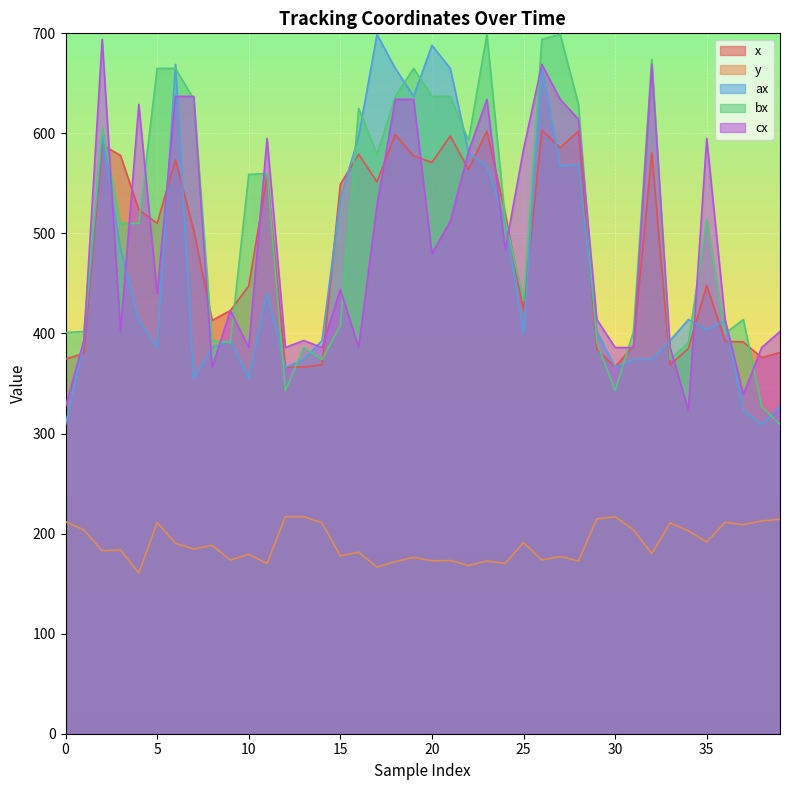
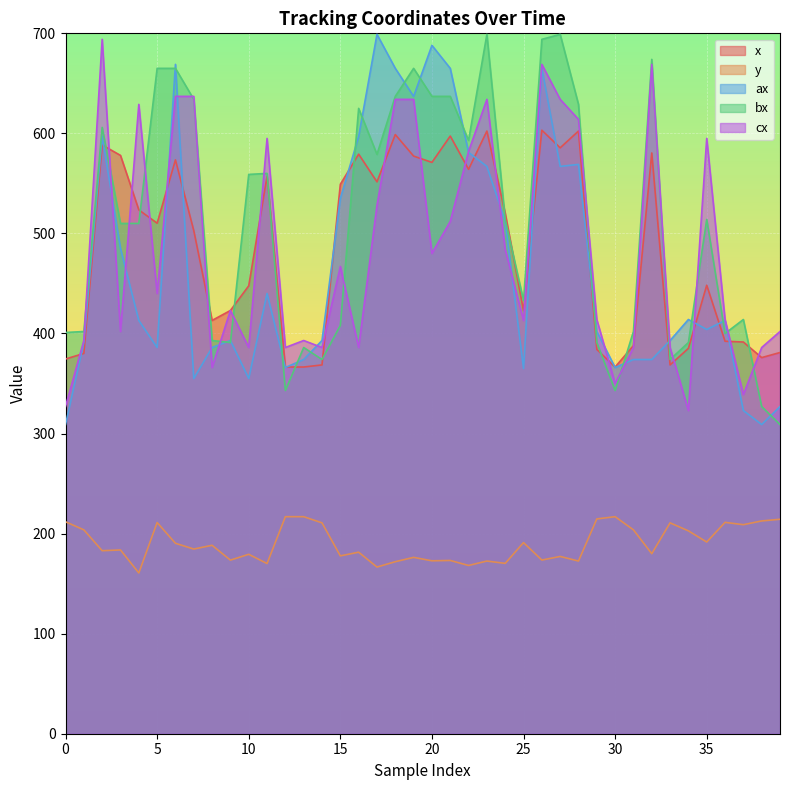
cx, 15: 444 -> 467
ax, 25: 400 -> 365
cx, 25: 584 -> 413
cx, 30: 386 -> 350
